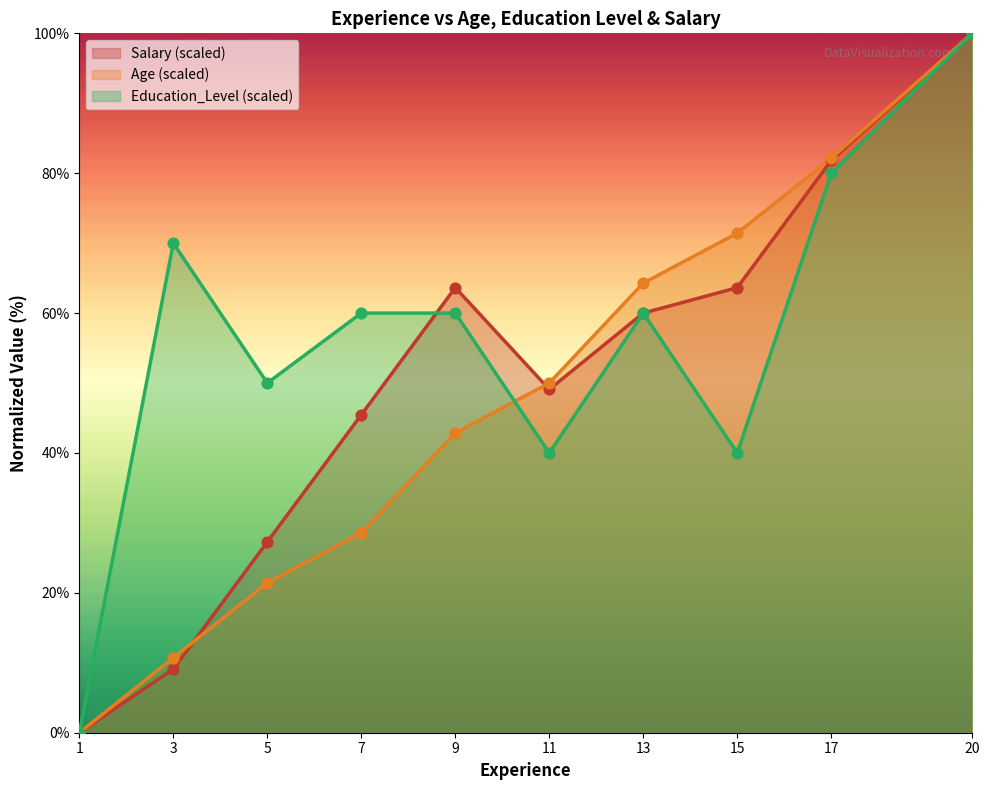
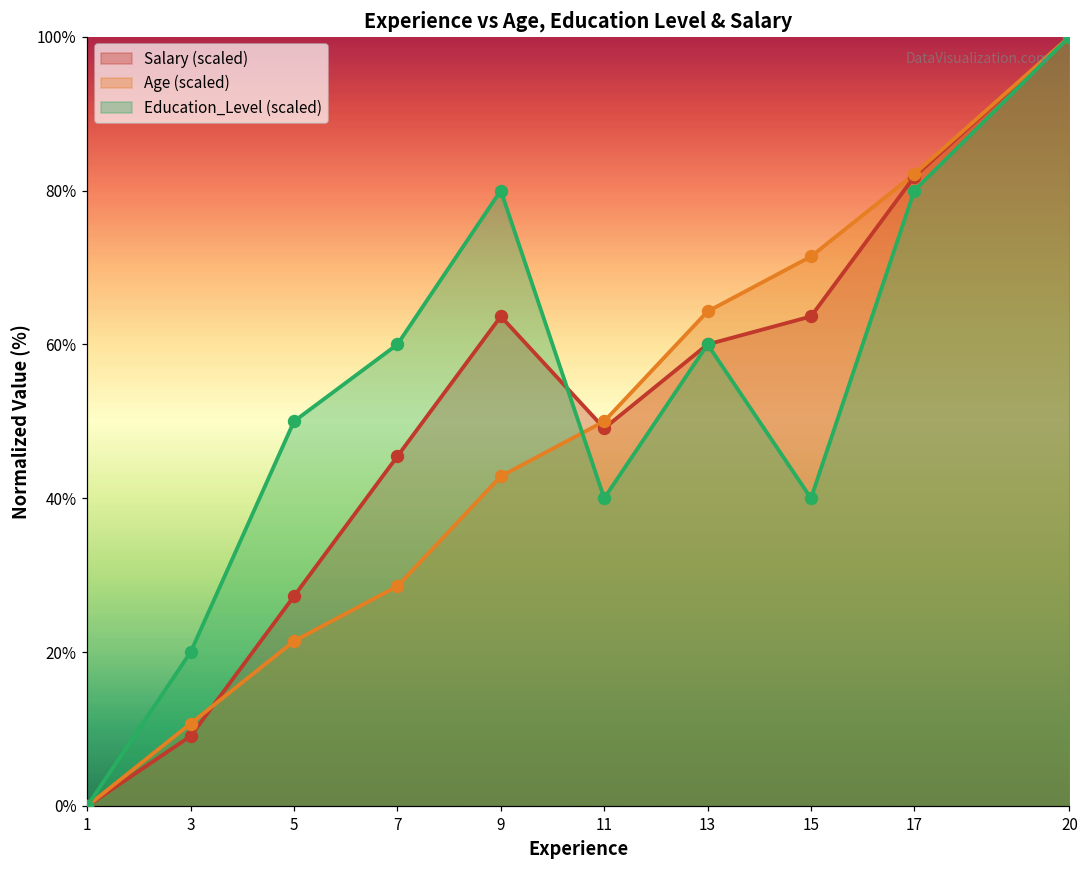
Education_Level (scaled), 3: 70% -> 20%
Education_Level (scaled), 9: 60% -> 80%
